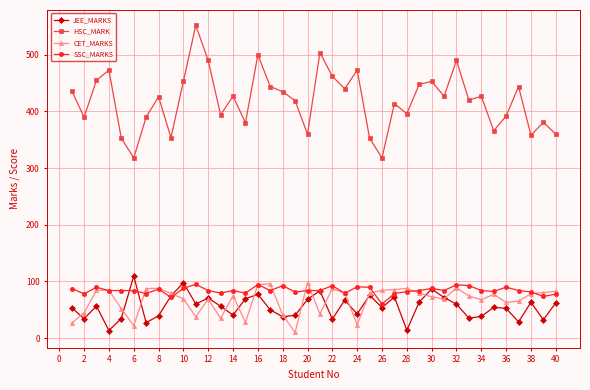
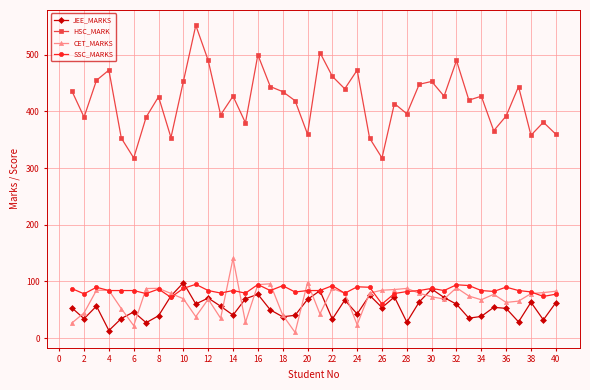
JEE_MARKS, 6: 110 -> 50
CET_MARKS, 14: 70 -> 140
JEE_MARKS, 28: 10 -> 30
